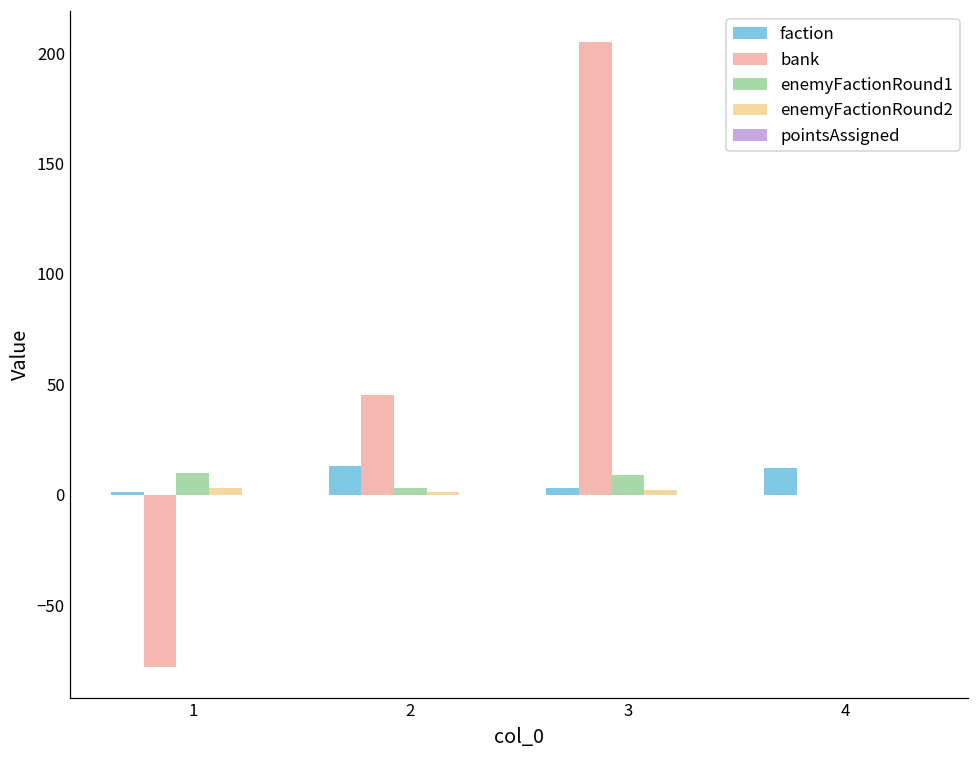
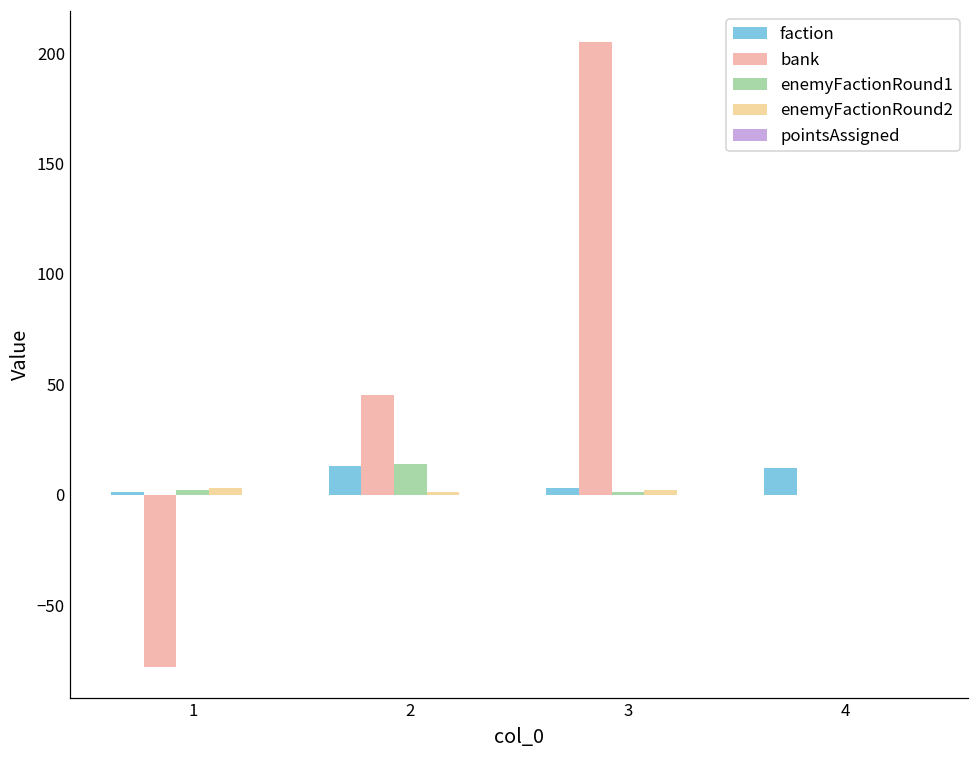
enemyFactionRound1, 1: 10 -> 2
enemyFactionRound1, 2: 3 -> 14
enemyFactionRound1, 3: 9 -> 1
